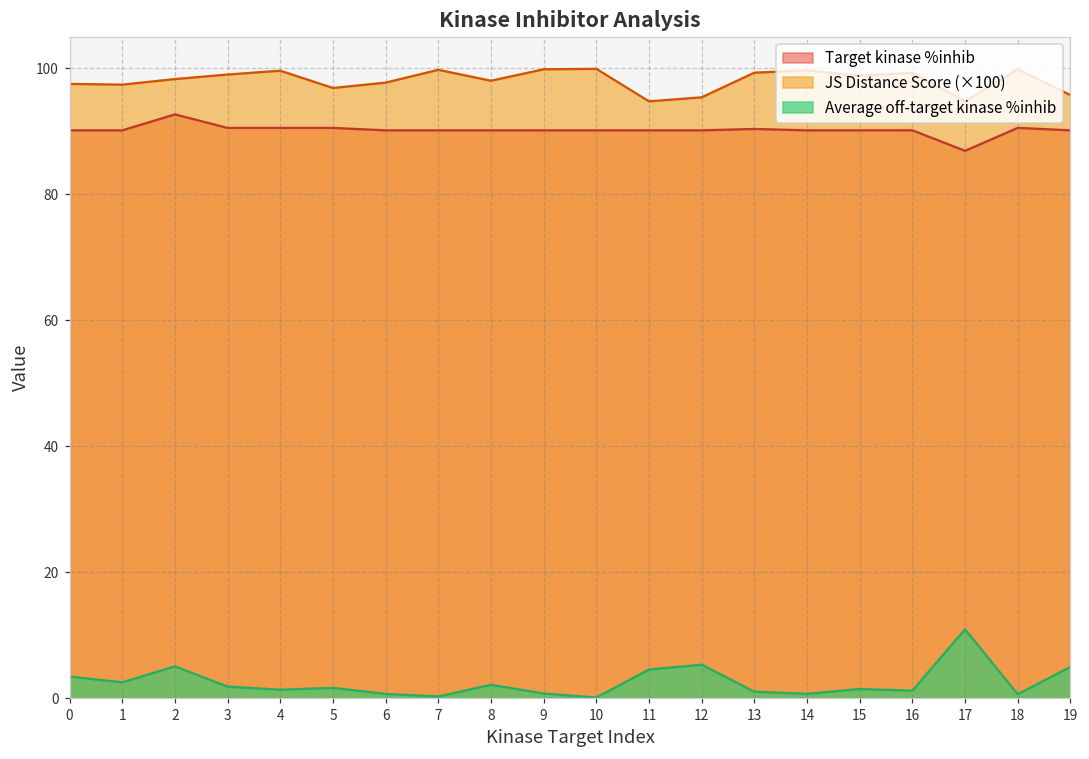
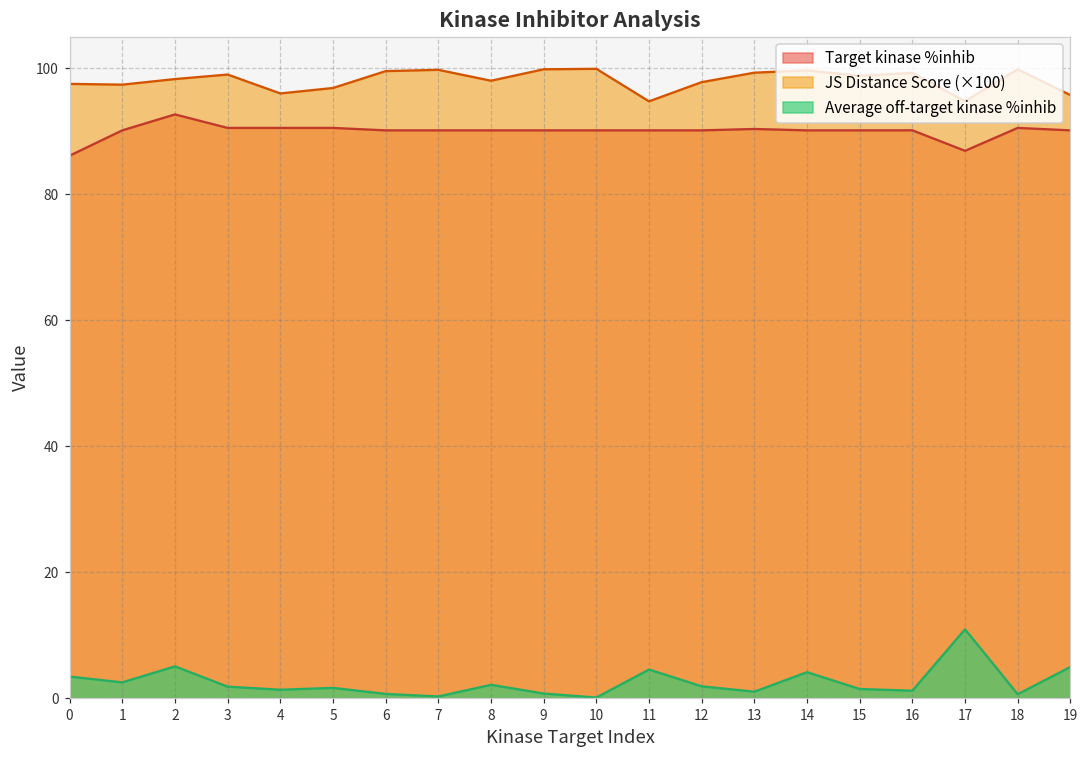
Target kinase %inhib, 0: 90 -> 86
JS Distance Score (×100), 4: 100 -> 96
JS Distance Score (×100), 6: 98 -> 100
JS Distance Score (×100), 12: 95 -> 98
Average off-target kinase %inhib, 12: 5 -> 2
Average off-target kinase %inhib, 14: 1 -> 4
